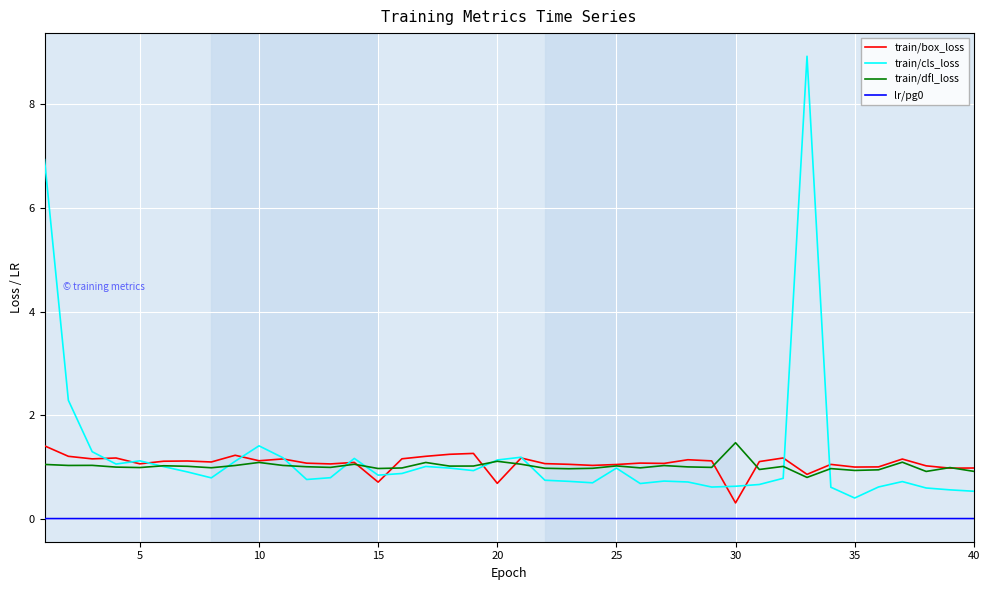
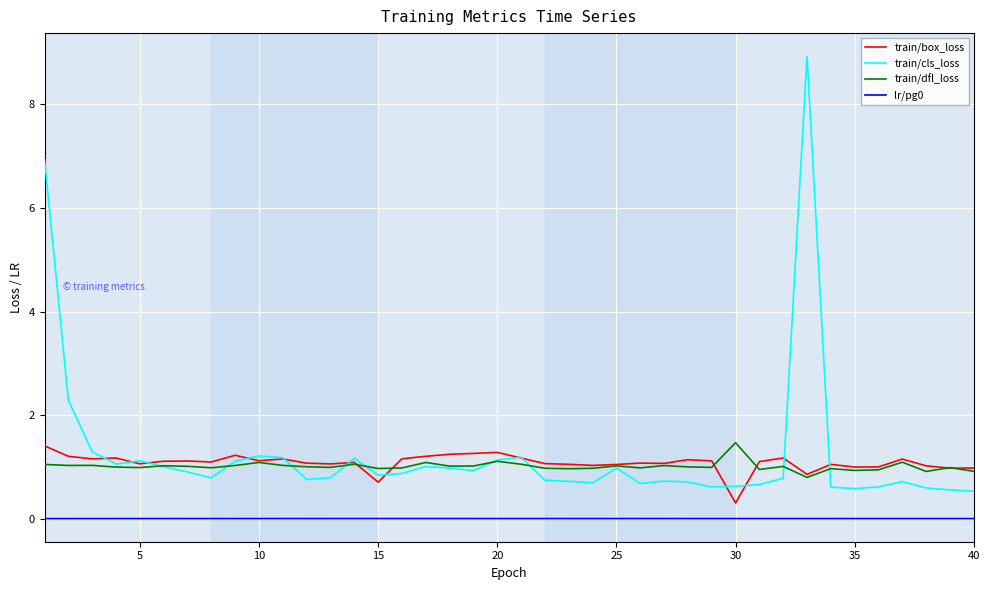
train/cls_loss, 10: 1.4 -> 1.2
train/box_loss, 20: 0.7 -> 1.3
train/cls_loss, 35: 0.4 -> 0.6
